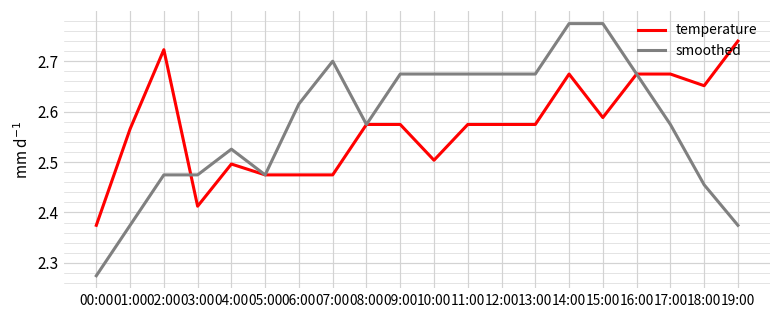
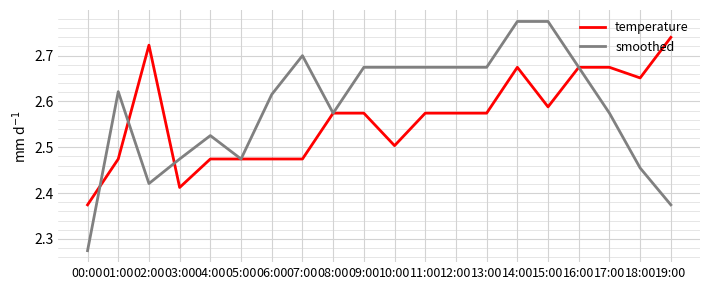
temperature, 01:00: 2.57 -> 2.47
smoothed, 01:00: 2.37 -> 2.62
smoothed, 02:00: 2.47 -> 2.42
temperature, 04:00: 2.50 -> 2.47
